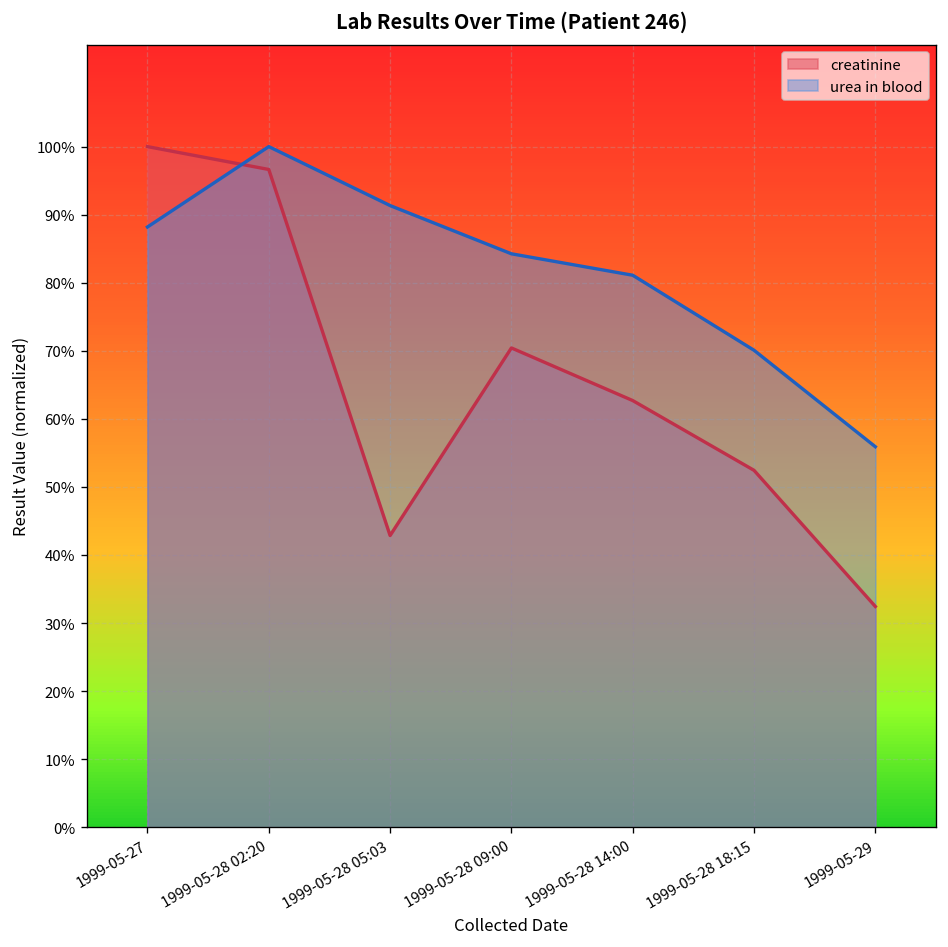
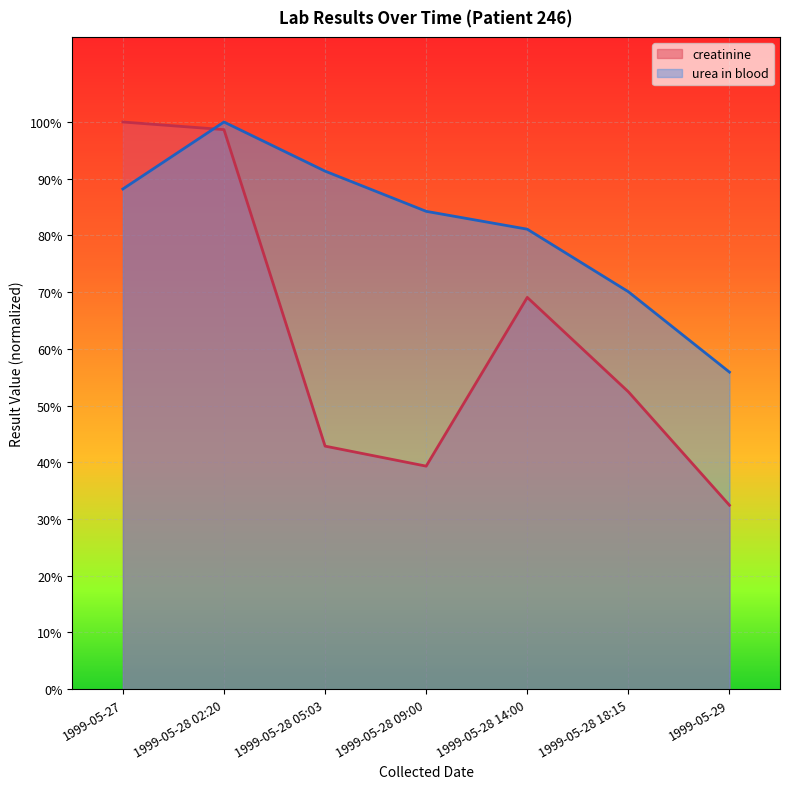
creatinine, 1999-05-28 02:20: 97% -> 99%
creatinine, 1999-05-28 09:00: 70% -> 39%
creatinine, 1999-05-28 14:00: 63% -> 69%
